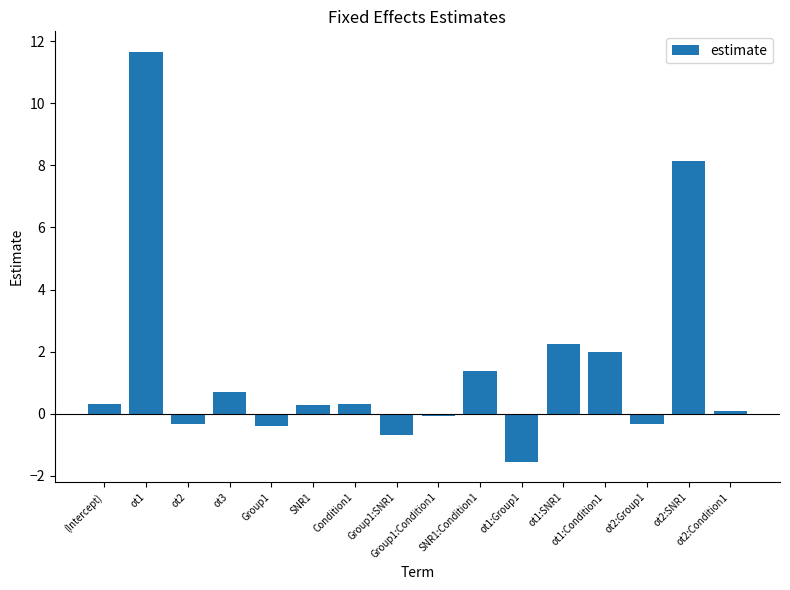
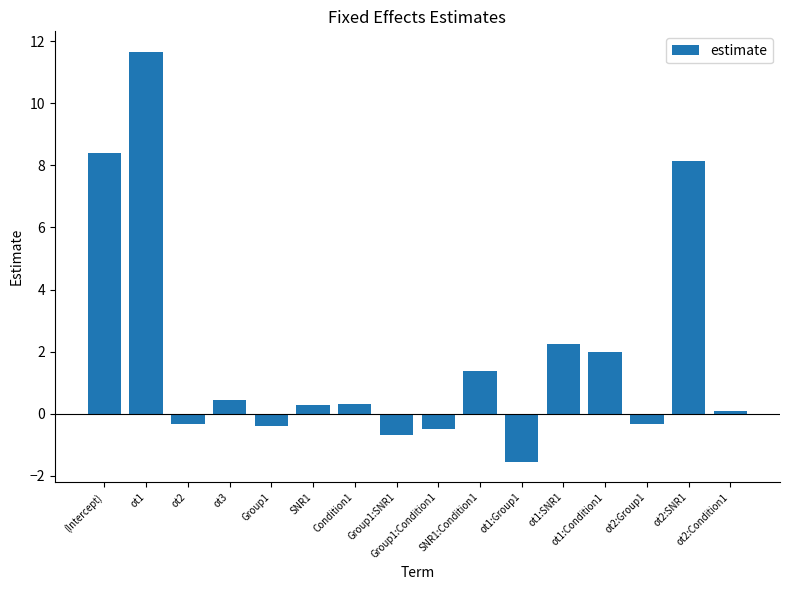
(Intercept): 0.3 -> 8.4
ot3: 0.7 -> 0.4
Group1:Condition1: -0.1 -> -0.5
